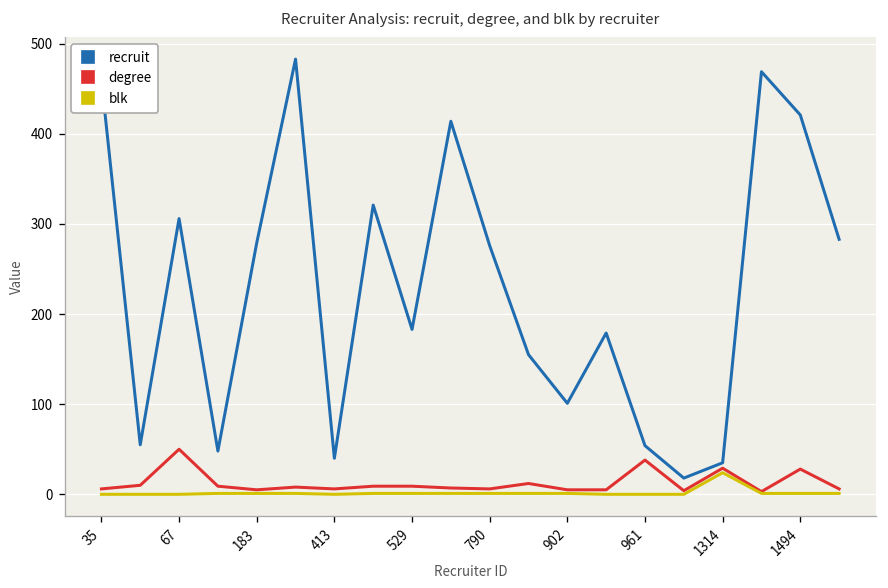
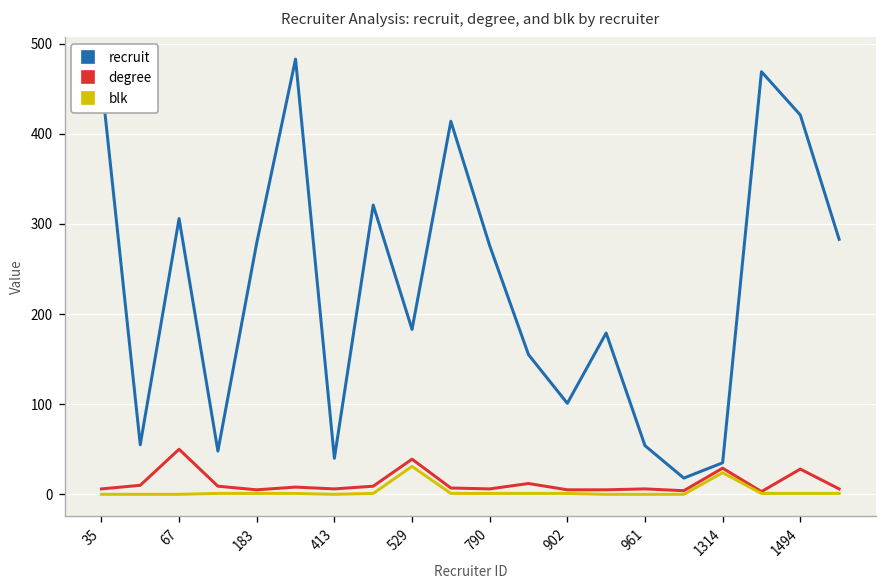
degree, 529: 10 -> 40
blk, 529: 0 -> 30
degree, 961: 40 -> 10
